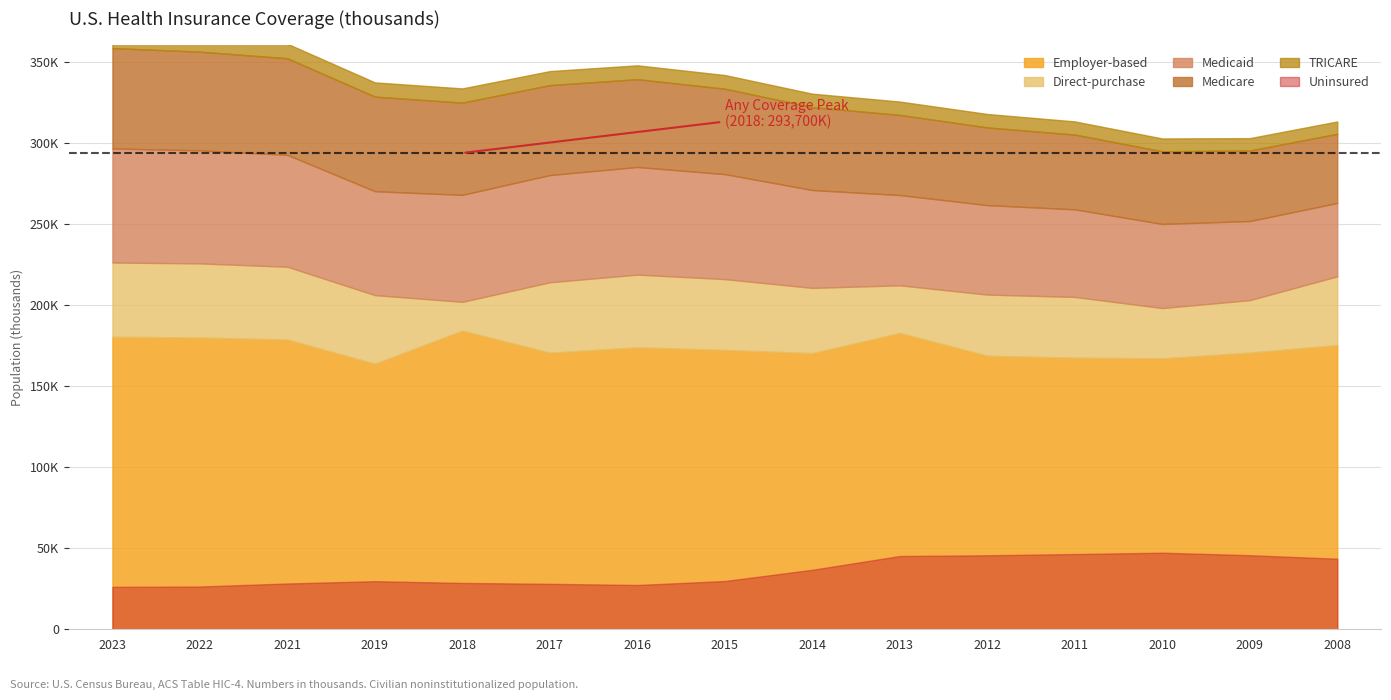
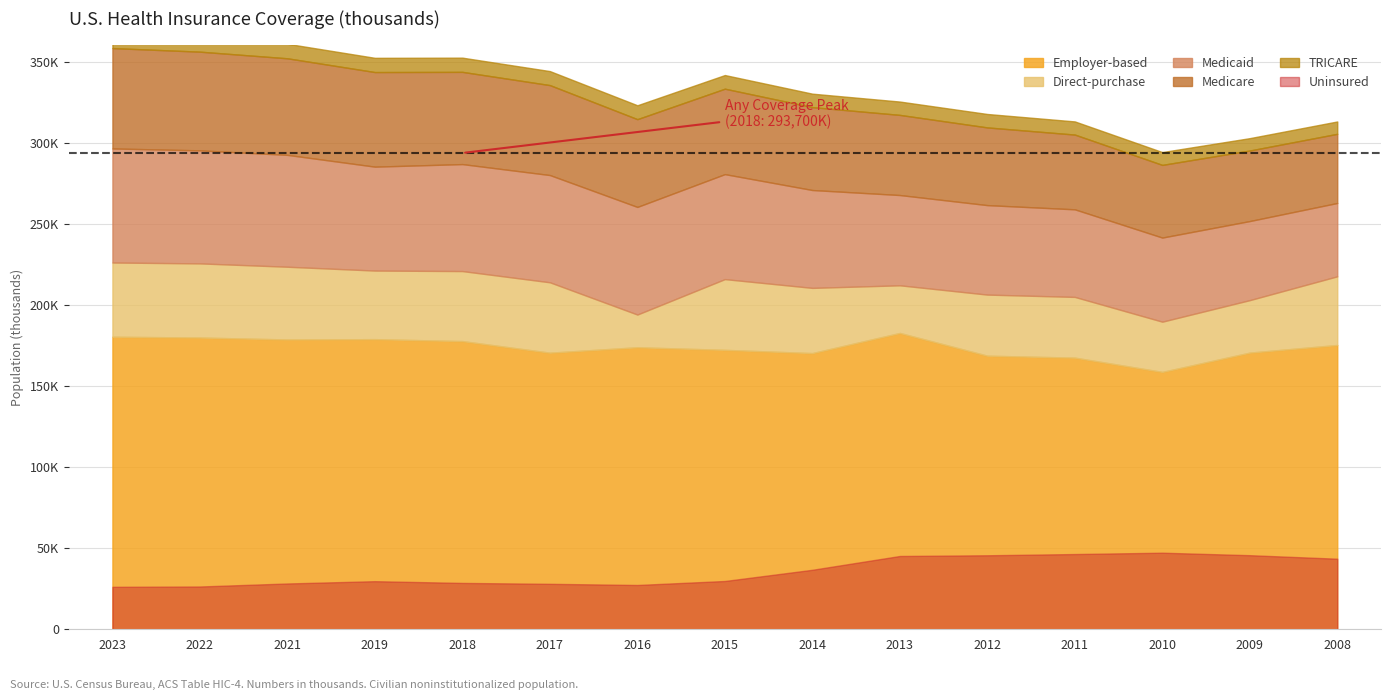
Employer-based, 2019: 164000 -> 179000
Employer-based, 2018: 184000 -> 178000
Direct-purchase, 2018: 18000 -> 43000
Direct-purchase, 2016: 45000 -> 20000
Employer-based, 2010: 167000 -> 159000
